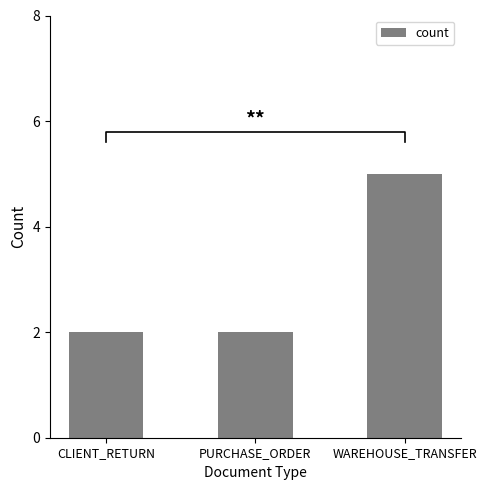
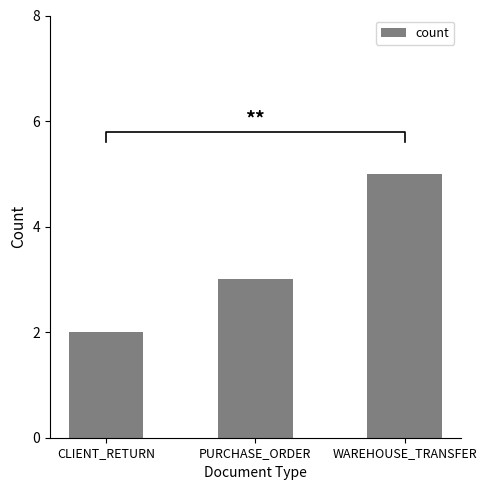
count, PURCHASE_ORDER: 2 -> 3
